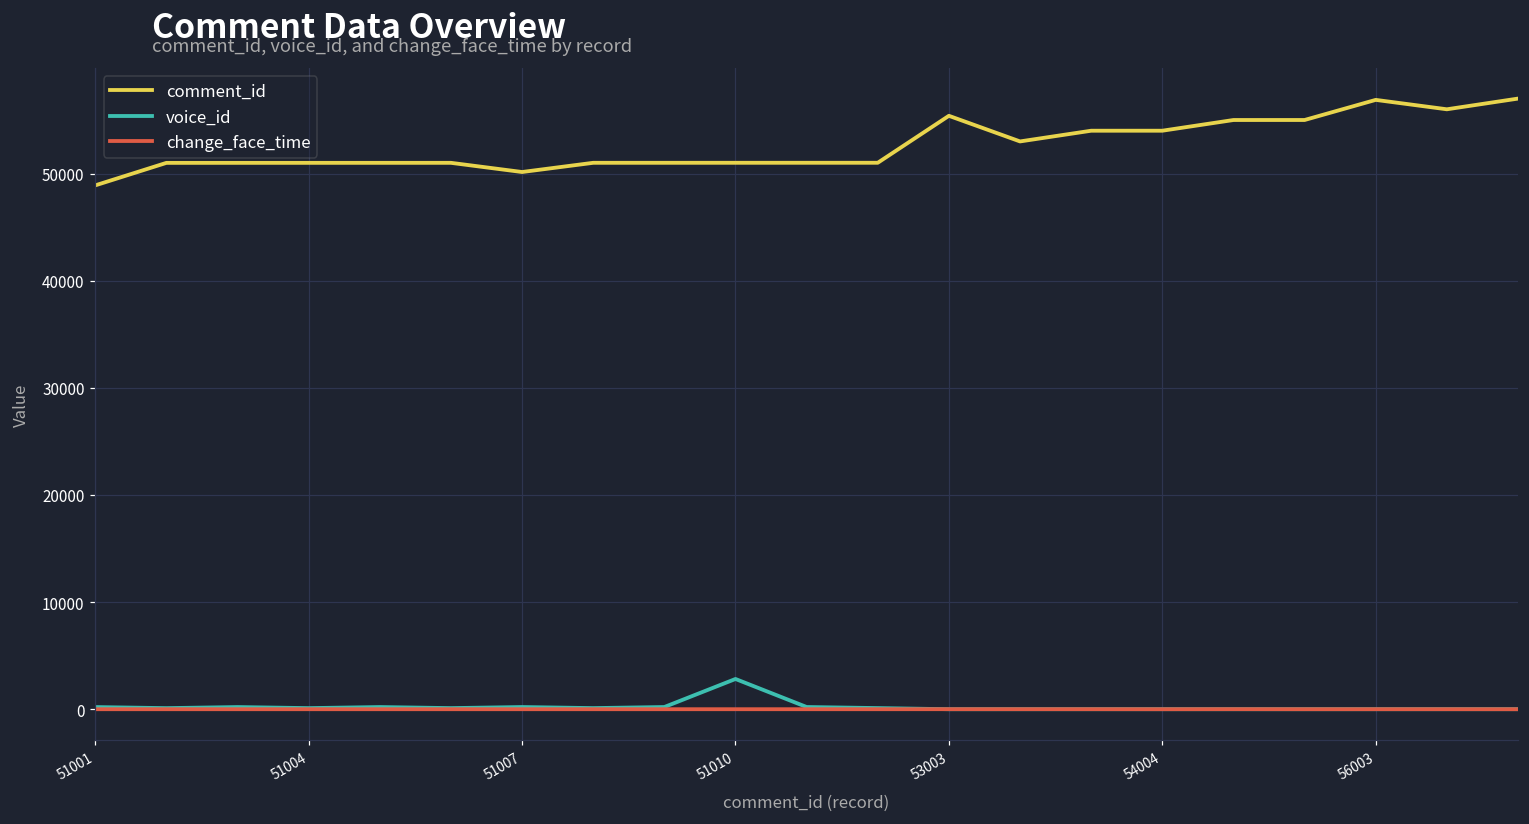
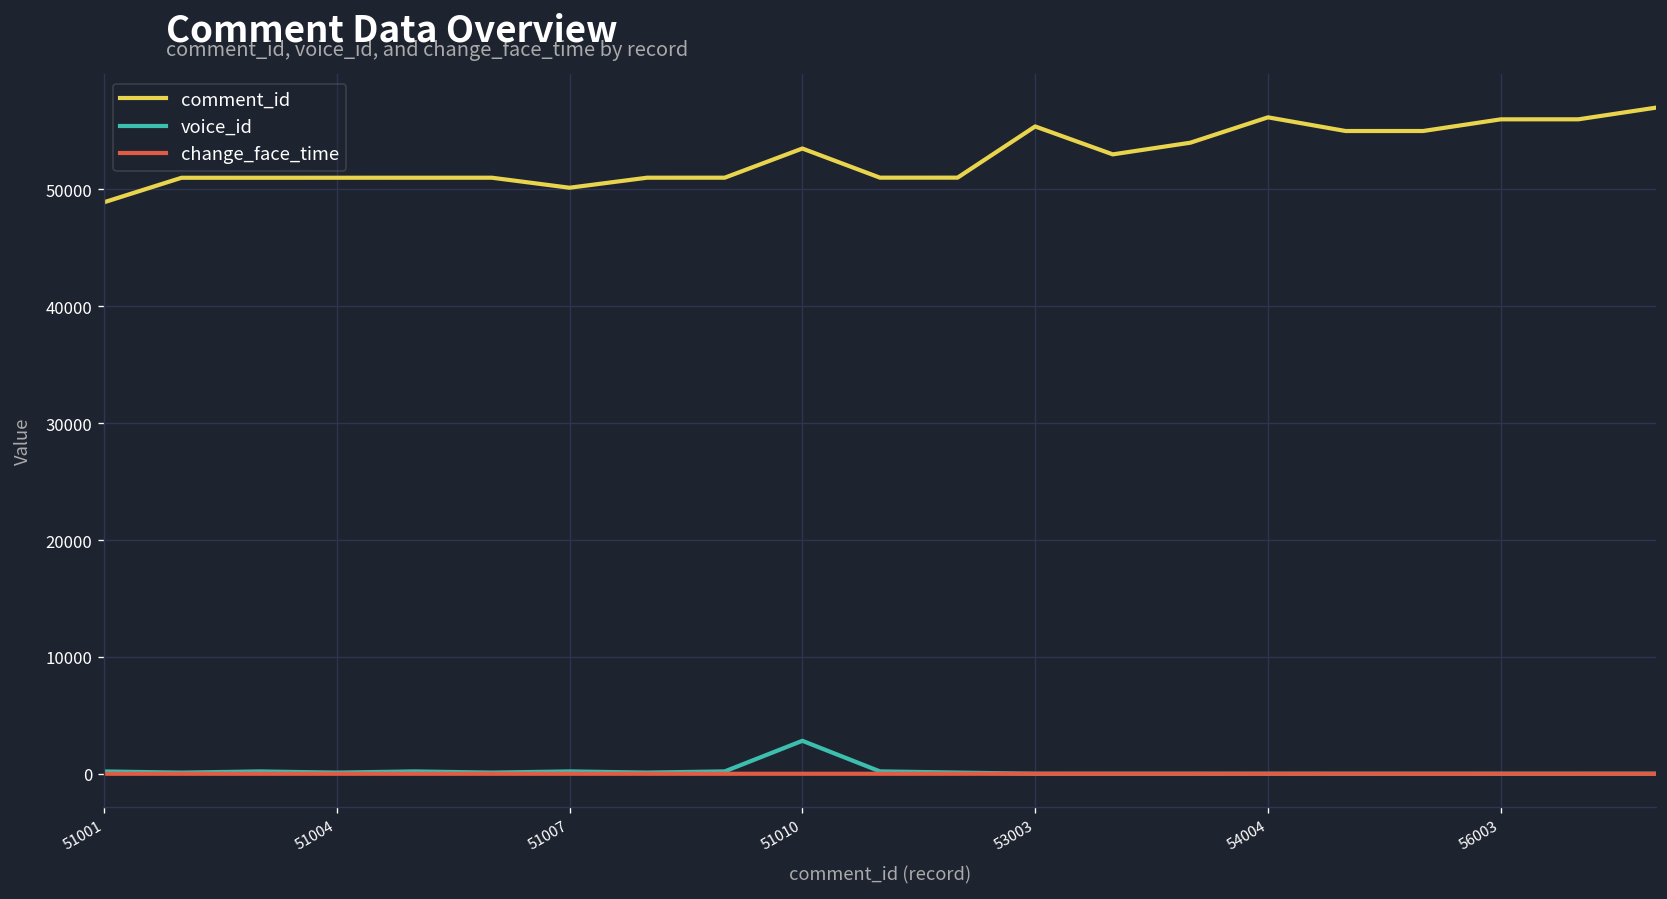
comment_id, 51010: 51000 -> 54000
comment_id, 54004: 54000 -> 56000
comment_id, 56003: 57000 -> 56000
